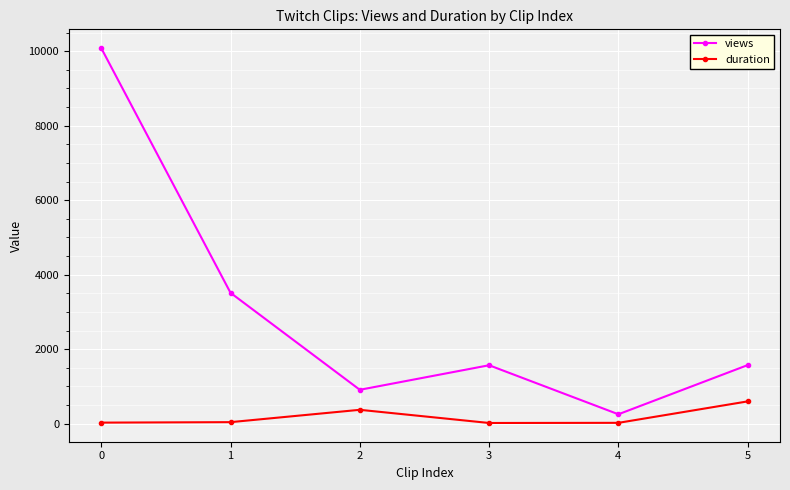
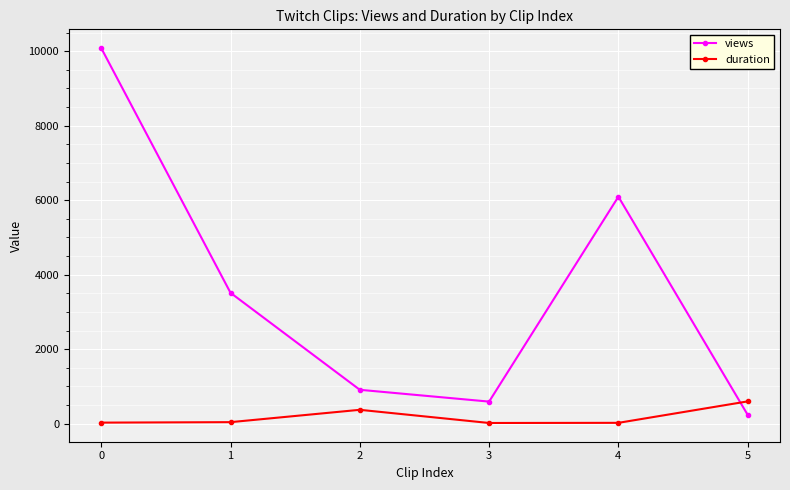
views, 3: 1600 -> 600
views, 4: 300 -> 6100
views, 5: 1600 -> 200
